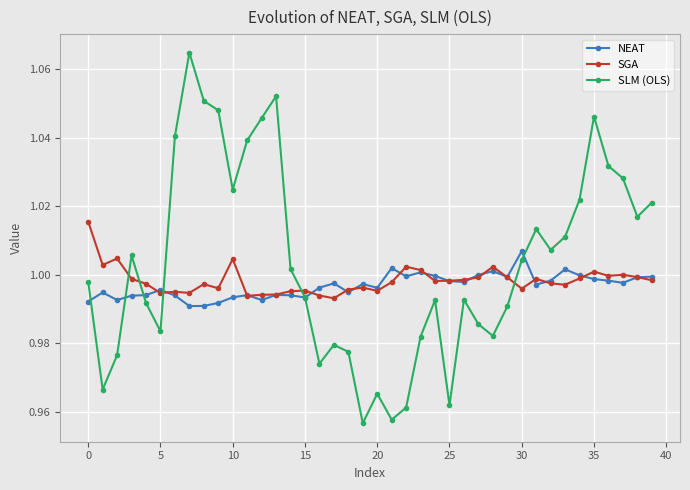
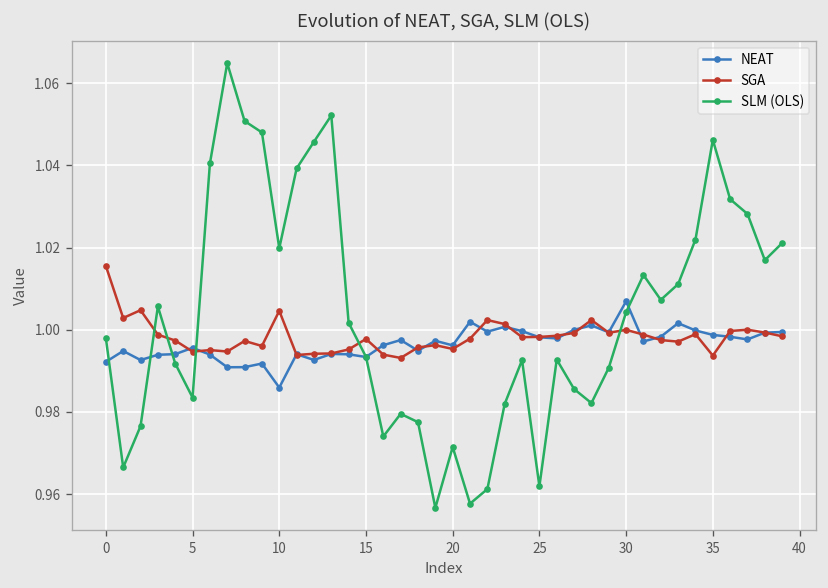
NEAT, 10: 0.993 -> 0.986
SLM (OLS), 10: 1.025 -> 1.020
SGA, 15: 0.995 -> 0.998
SLM (OLS), 20: 0.965 -> 0.971
SGA, 30: 0.996 -> 1.000
SGA, 35: 1.001 -> 0.994
